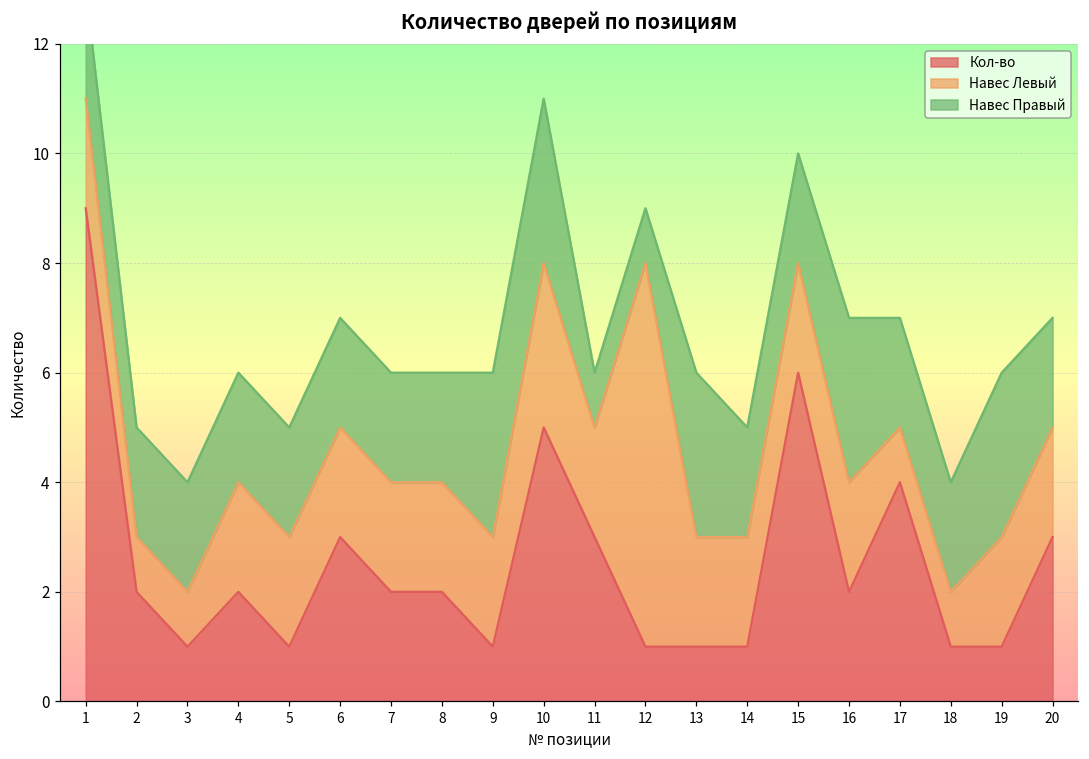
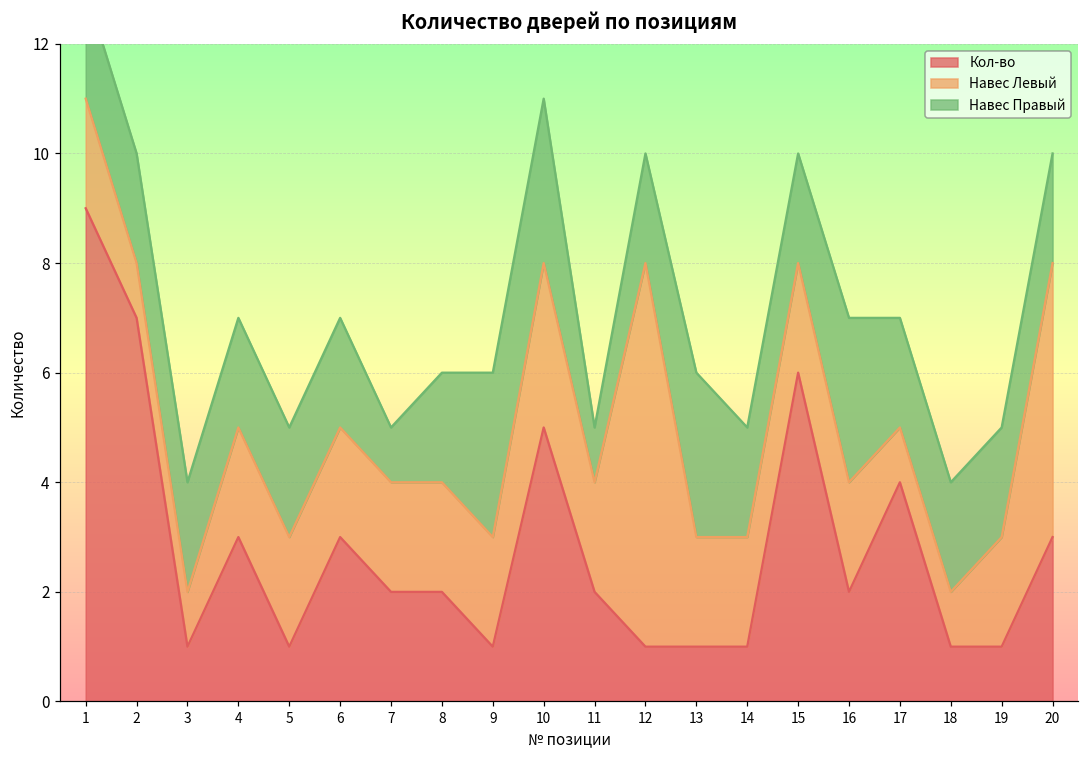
Кол-во, 2: 2 -> 7
Кол-во, 4: 2 -> 3
Навес Правый, 7: 2 -> 1
Кол-во, 11: 3 -> 2
Навес Правый, 12: 1 -> 2
Навес Правый, 19: 3 -> 2
Навес Левый, 20: 2 -> 5
